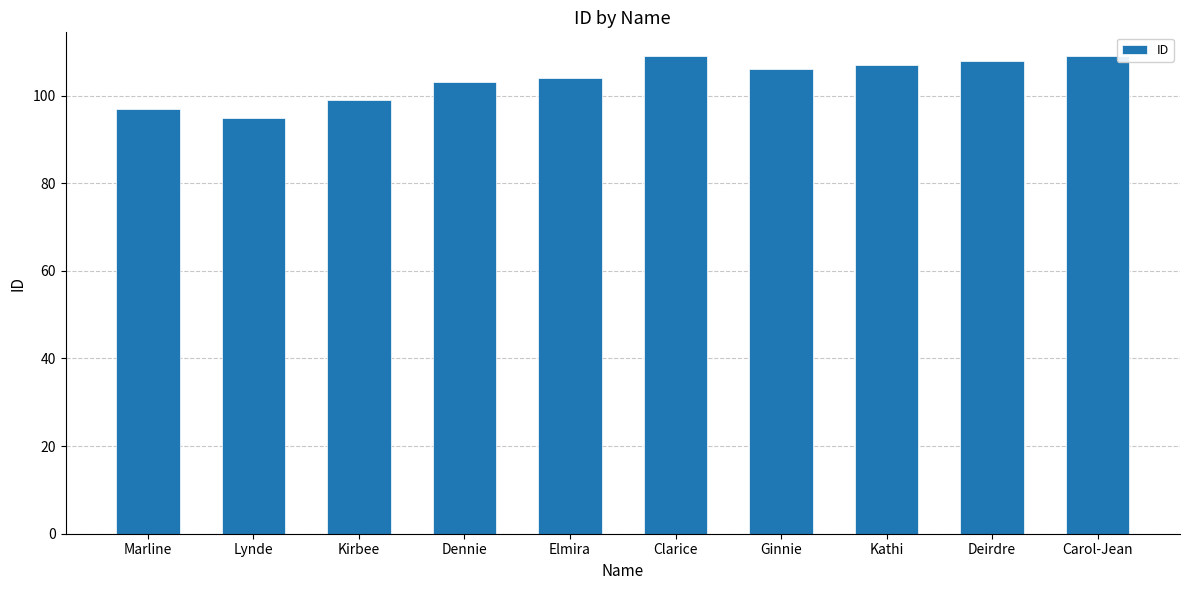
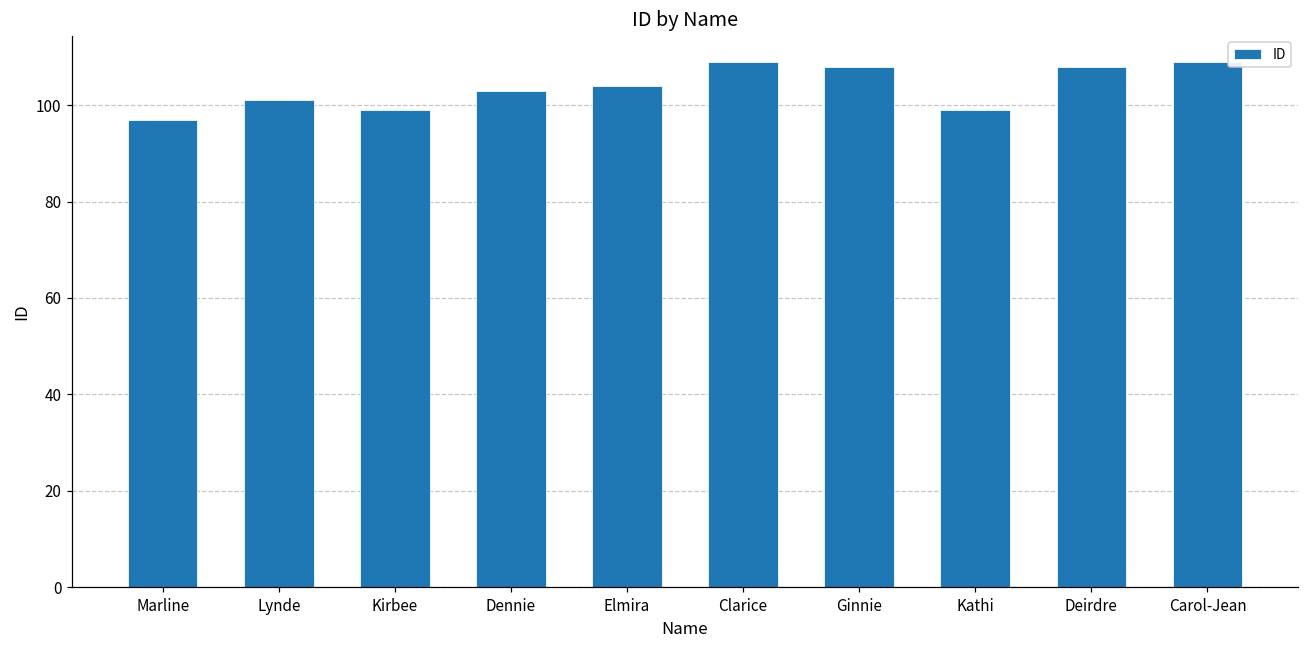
Lynde: 95 -> 101
Ginnie: 106 -> 108
Kathi: 107 -> 99
